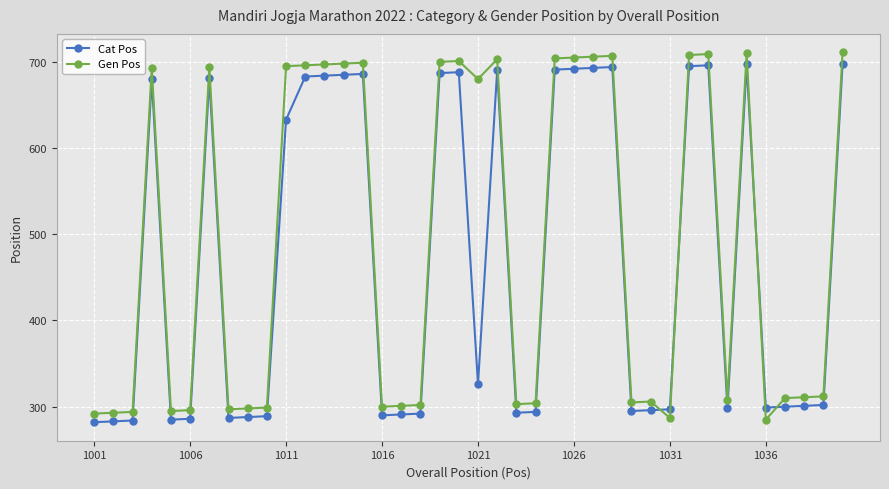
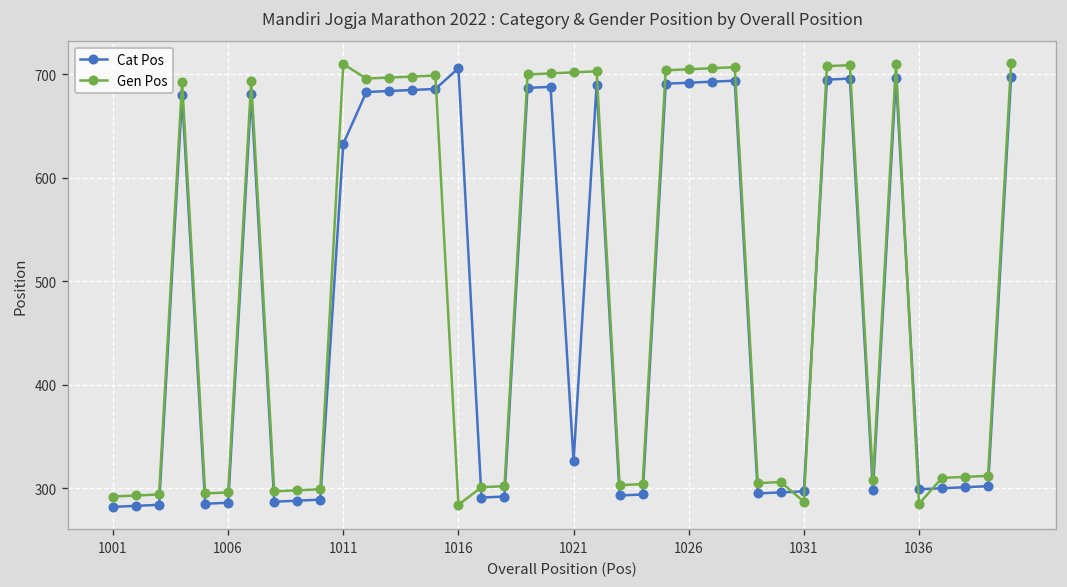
Gen Pos, 1011: 700 -> 710
Cat Pos, 1016: 290 -> 710
Gen Pos, 1016: 300 -> 280
Gen Pos, 1021: 680 -> 700
